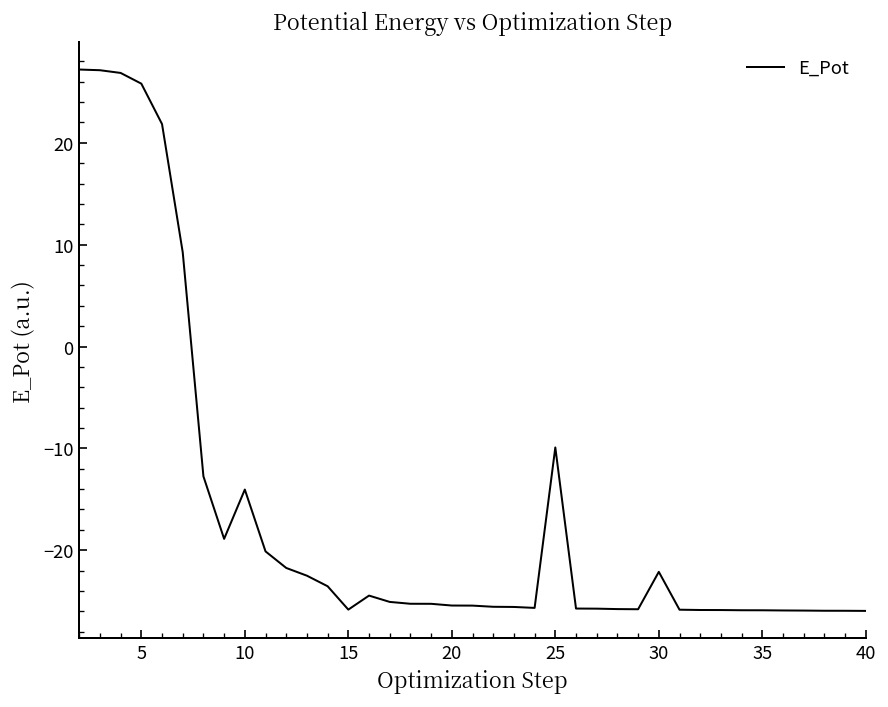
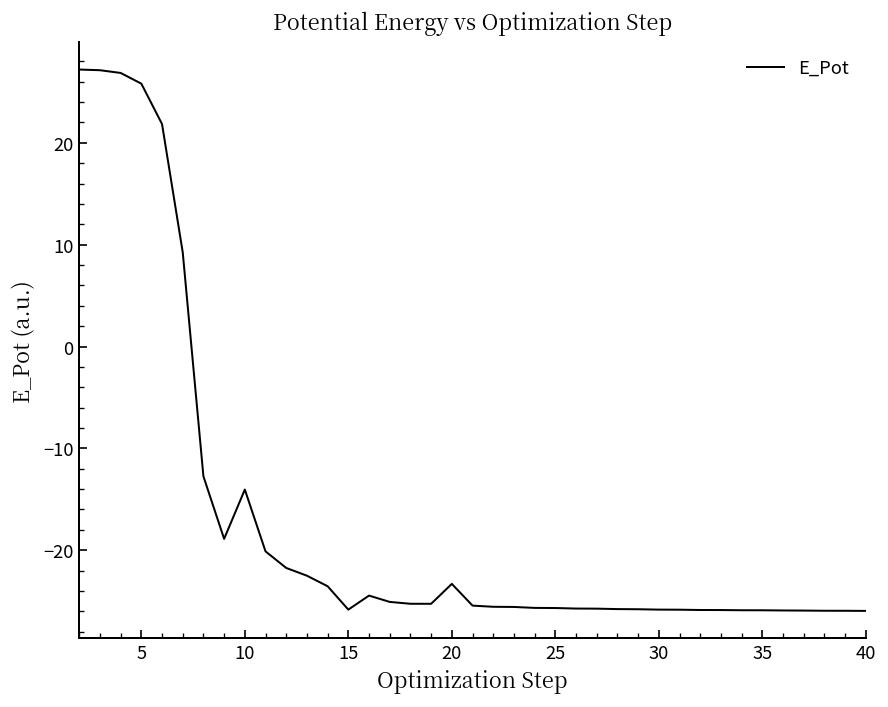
20: -25 -> -23
25: -10 -> -26
30: -22 -> -26
